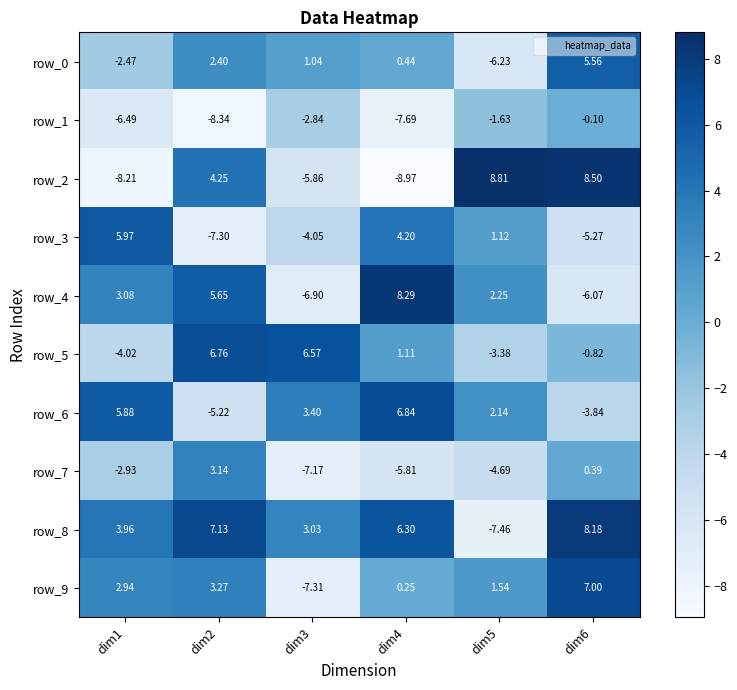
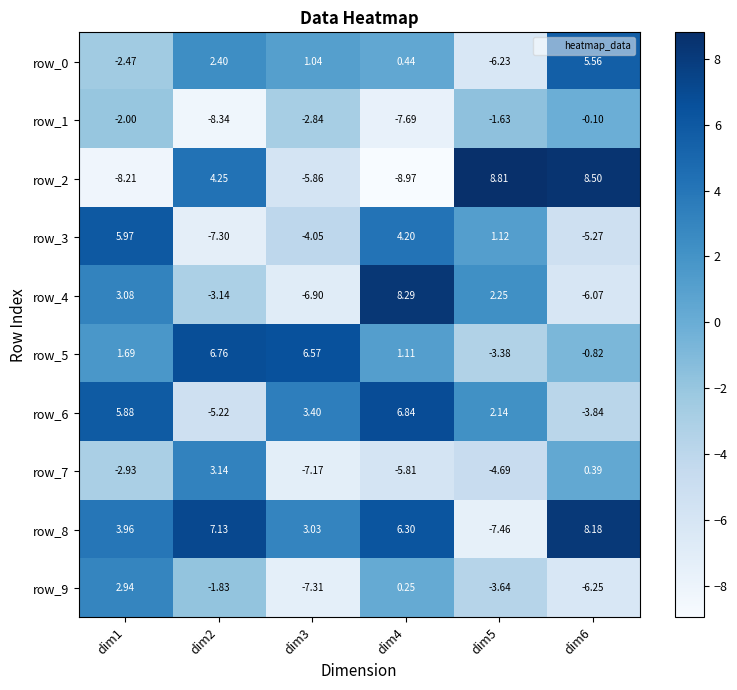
row_1, dim1: -6.49 -> -2.00
row_4, dim2: 5.65 -> -3.14
row_5, dim1: -4.02 -> 1.69
row_9, dim2: 3.27 -> -1.83
row_9, dim5: 1.54 -> -3.64
row_9, dim6: 7.00 -> -6.25
